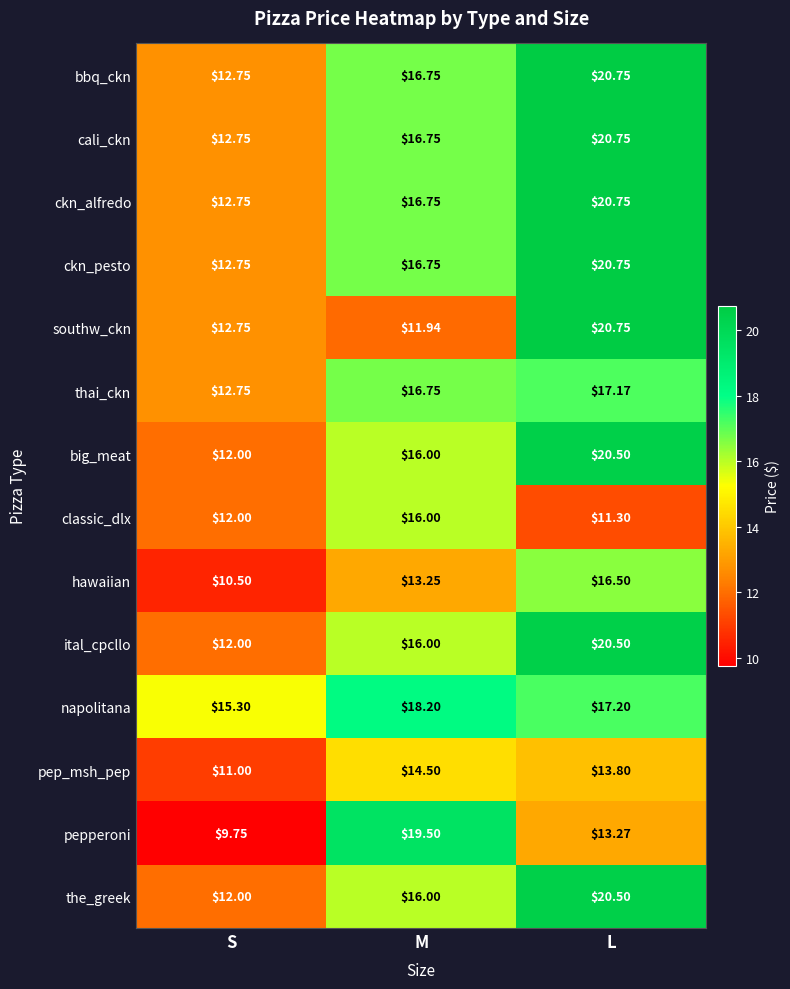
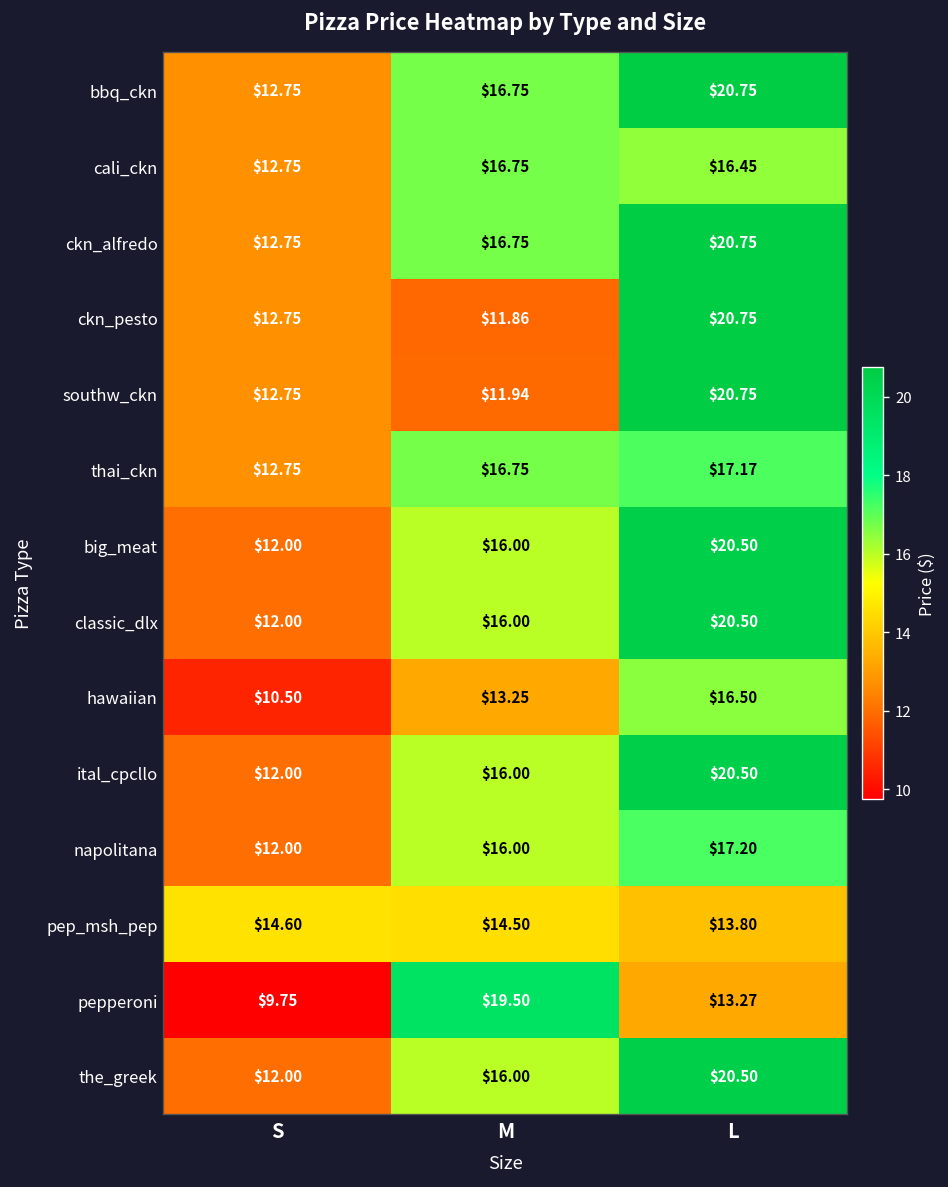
cali_ckn, L: $20.75 -> $16.45
ckn_pesto, M: $16.75 -> $11.86
classic_dlx, L: $11.30 -> $20.50
napolitana, S: $15.30 -> $12.00
napolitana, M: $18.20 -> $16.00
pep_msh_pep, S: $11.00 -> $14.60
